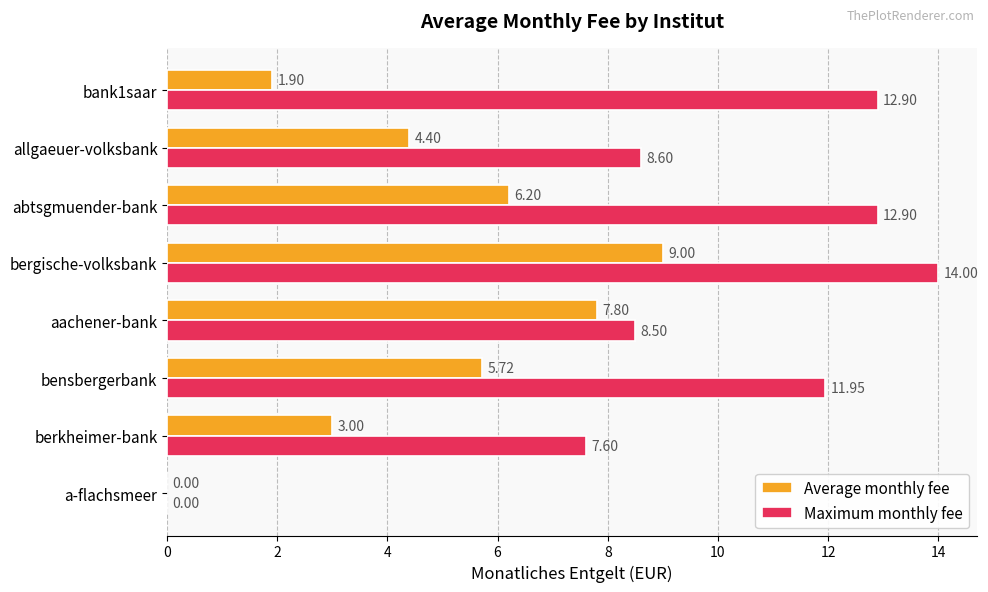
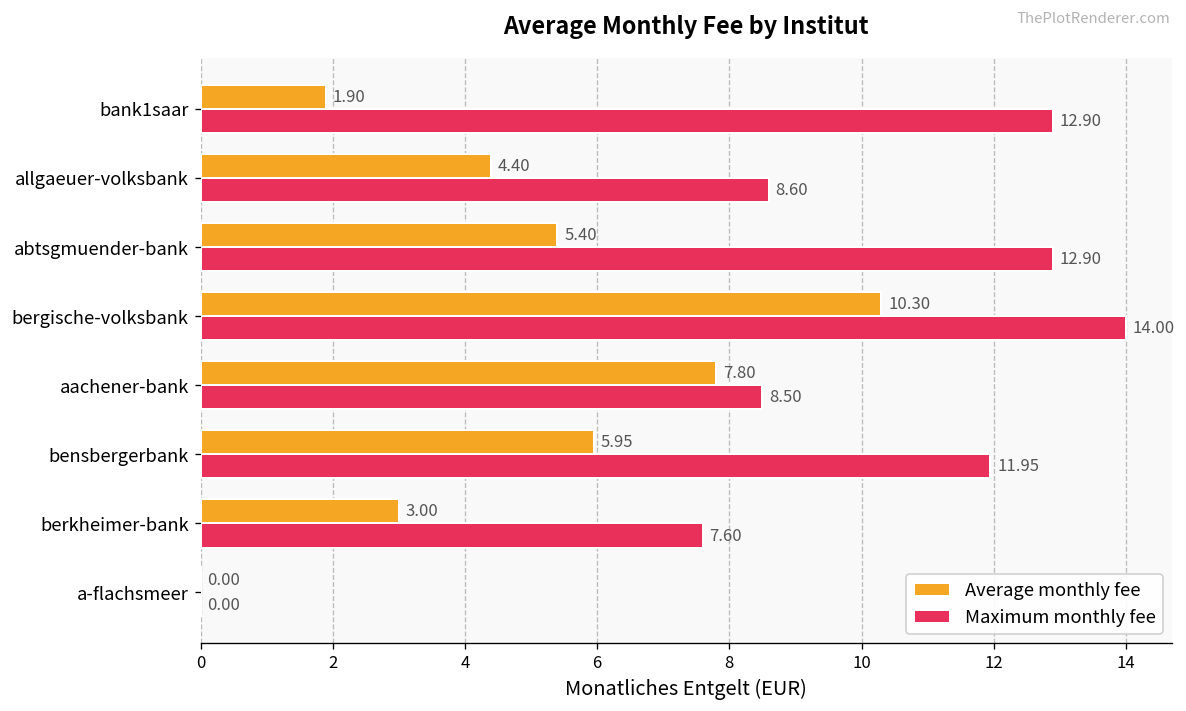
Average monthly fee, abtsgmuender-bank: 6.20 -> 5.40
Average monthly fee, bergische-volksbank: 9.00 -> 10.30
Average monthly fee, bensbergerbank: 5.72 -> 5.95
